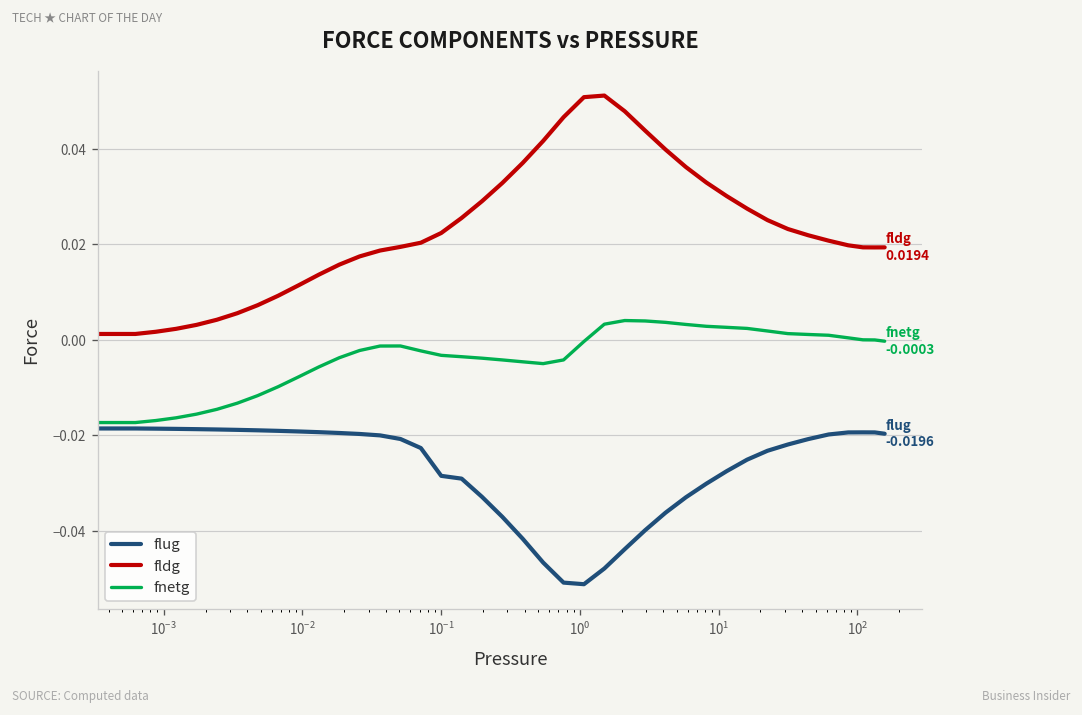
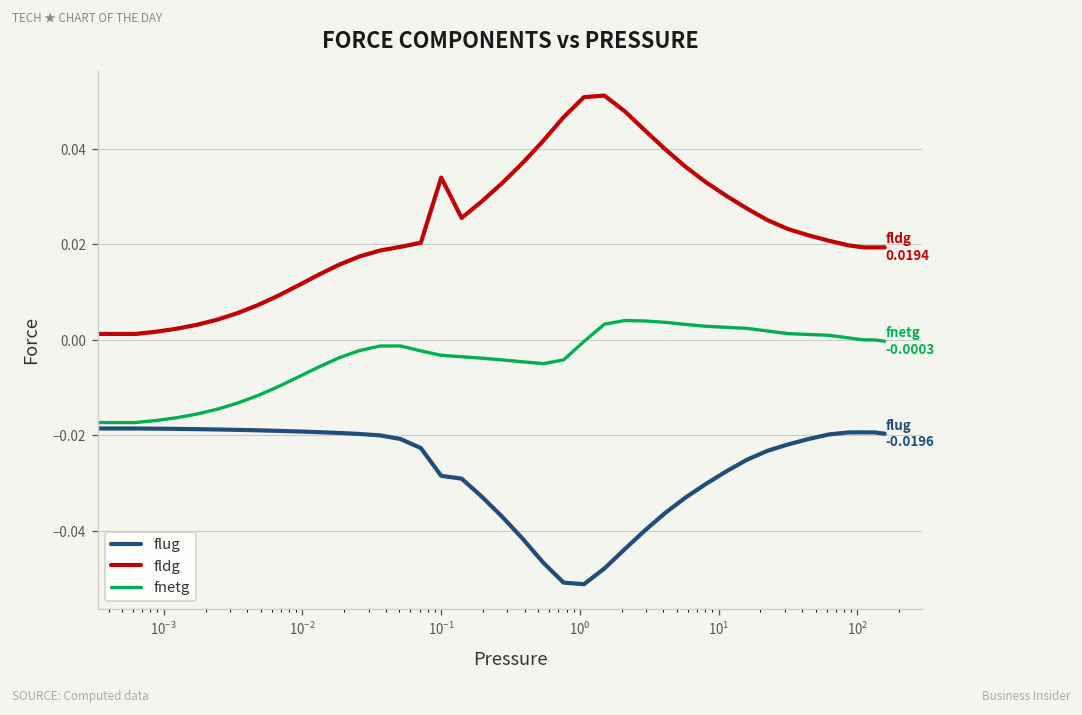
fldg, 10^-1: 0.022 -> 0.034
